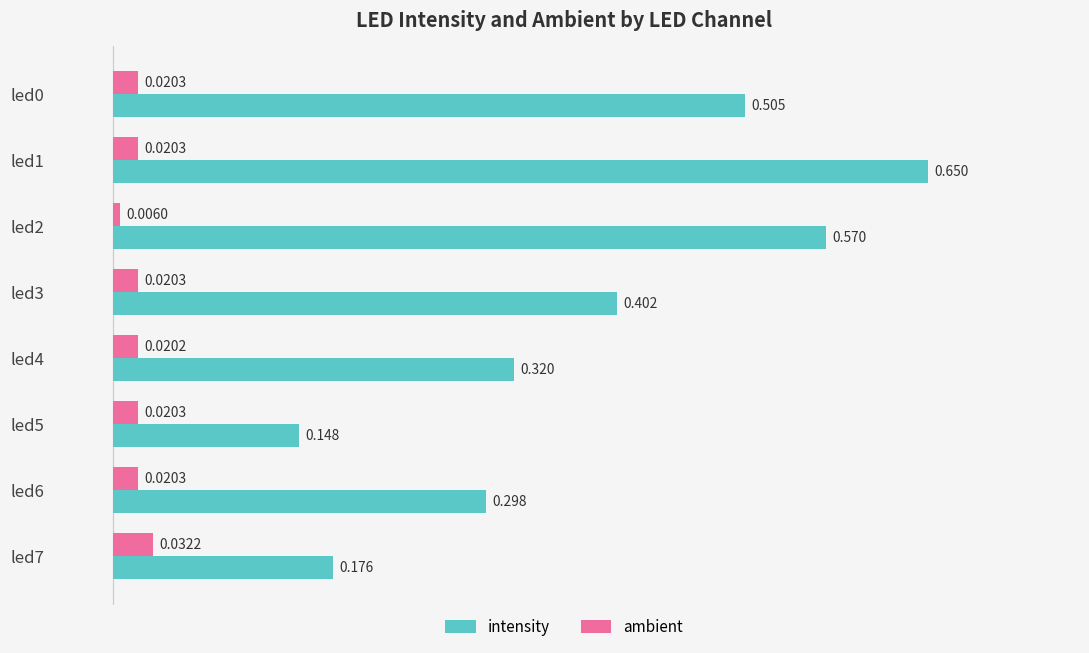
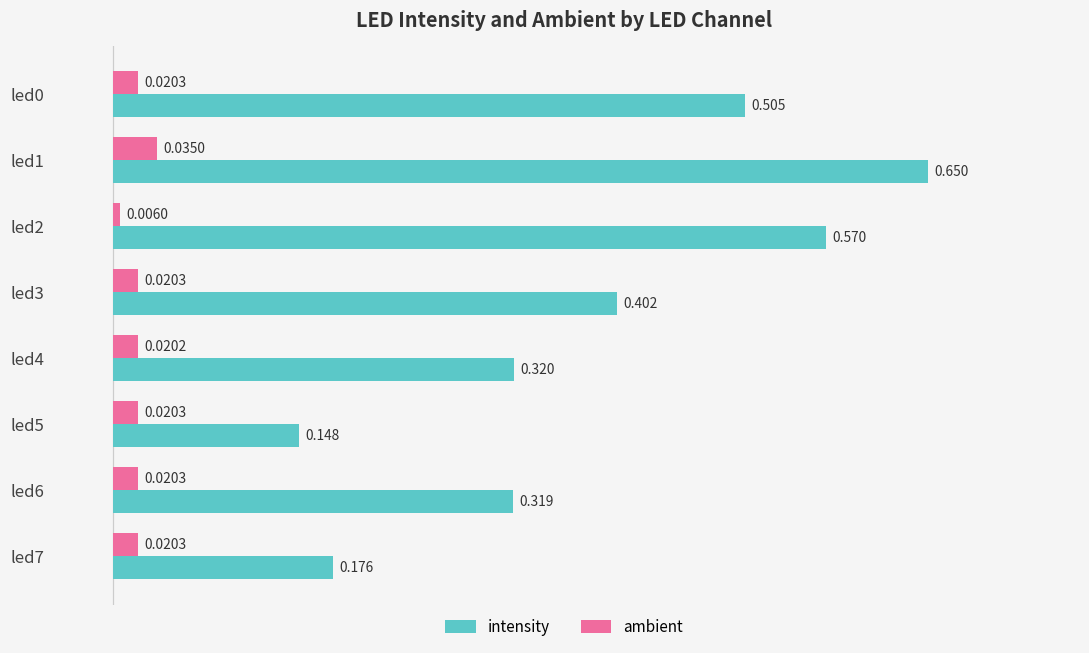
ambient, led1: 0.0203 -> 0.0350
intensity, led6: 0.298 -> 0.319
ambient, led7: 0.0322 -> 0.0203
